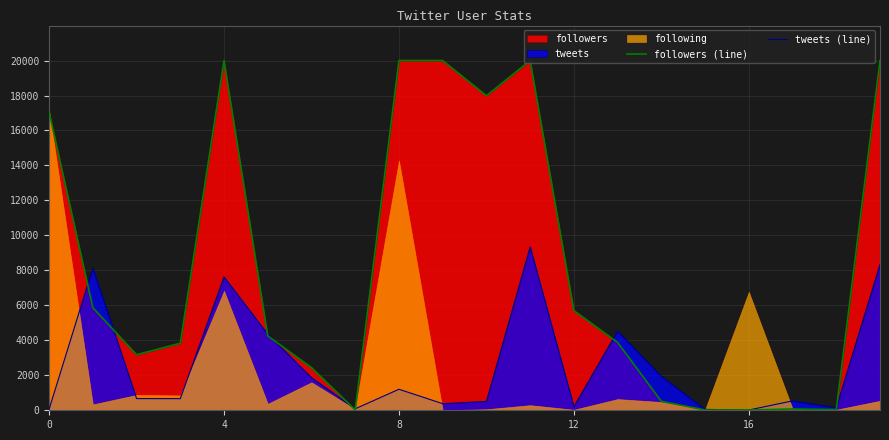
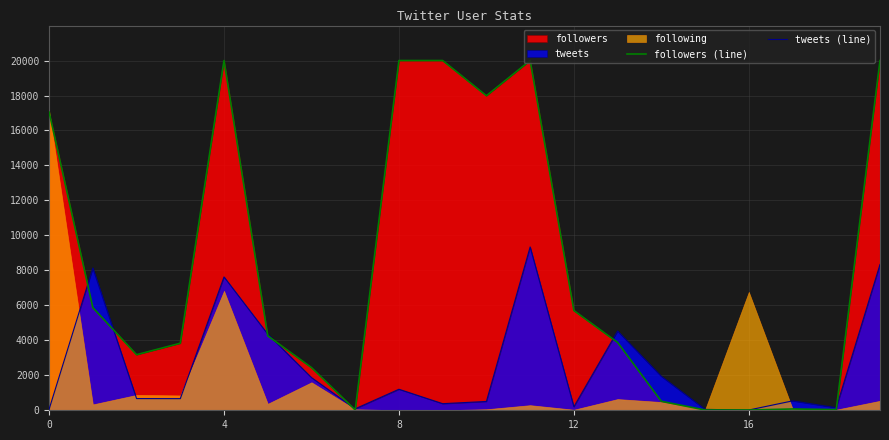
following, 8: 14300 -> 0
